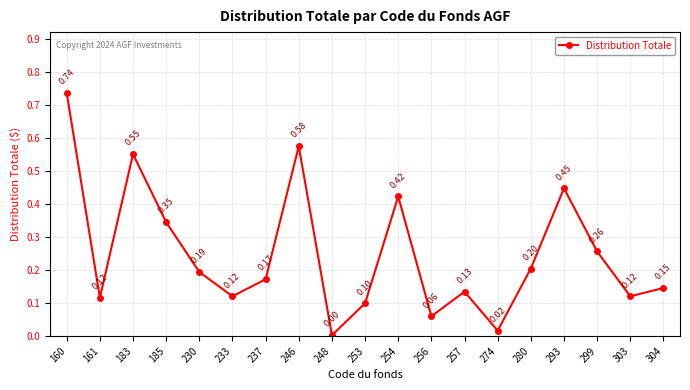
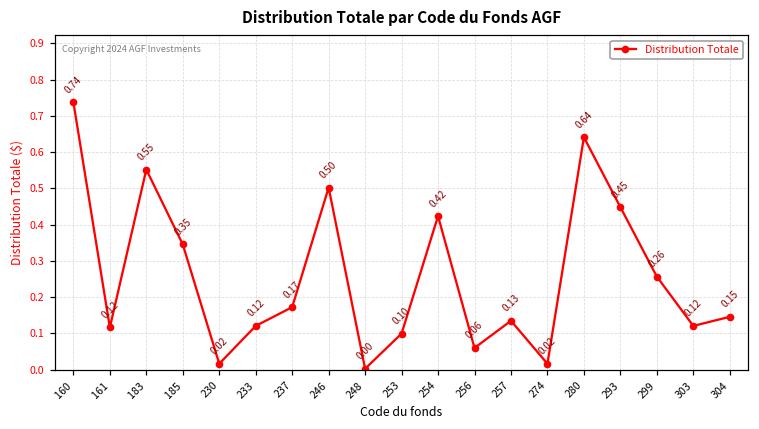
230: 0.19 -> 0.02
246: 0.58 -> 0.50
280: 0.20 -> 0.64
